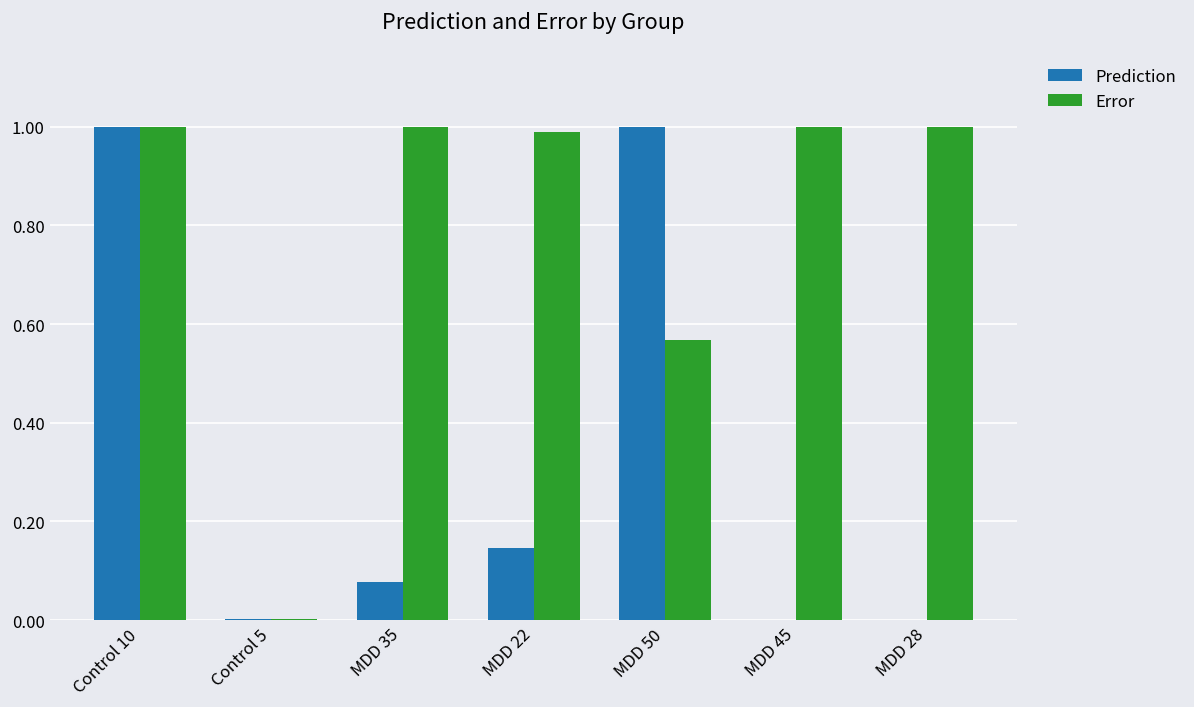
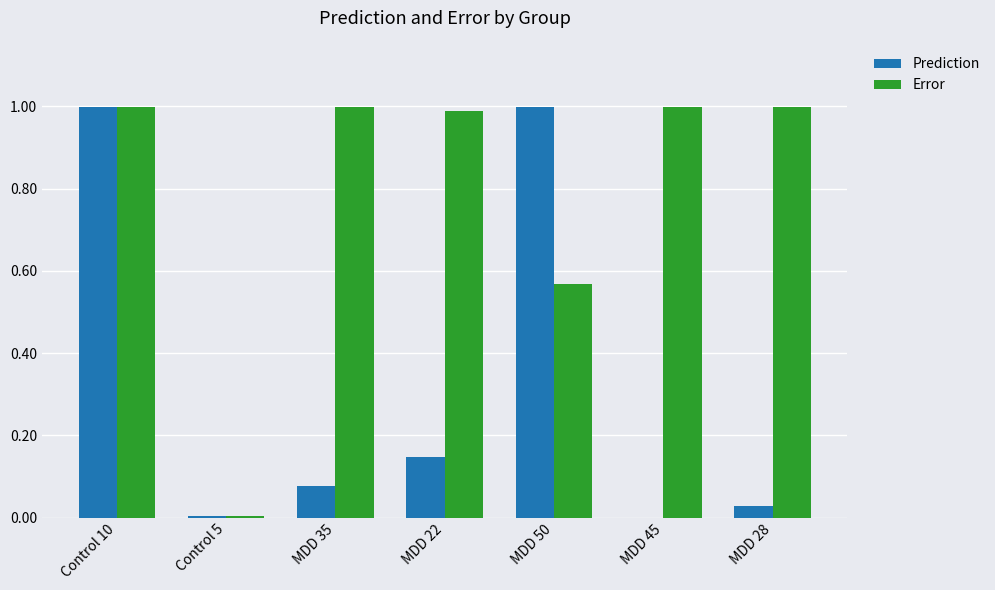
Prediction, MDD 28: 0.00 -> 0.03
